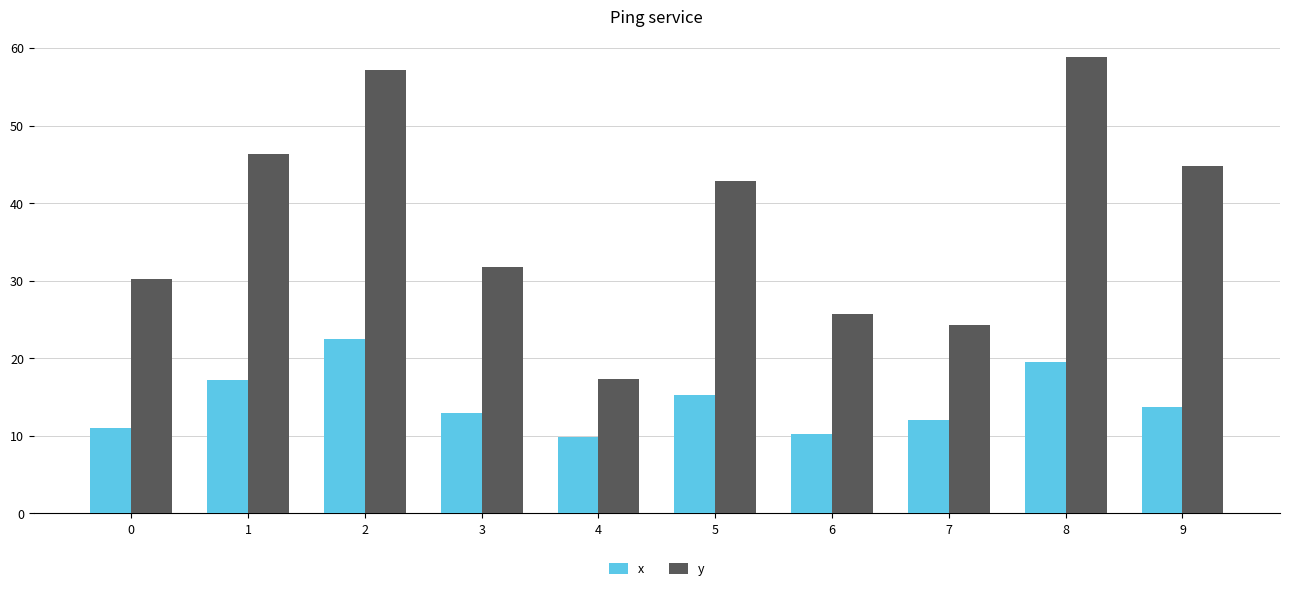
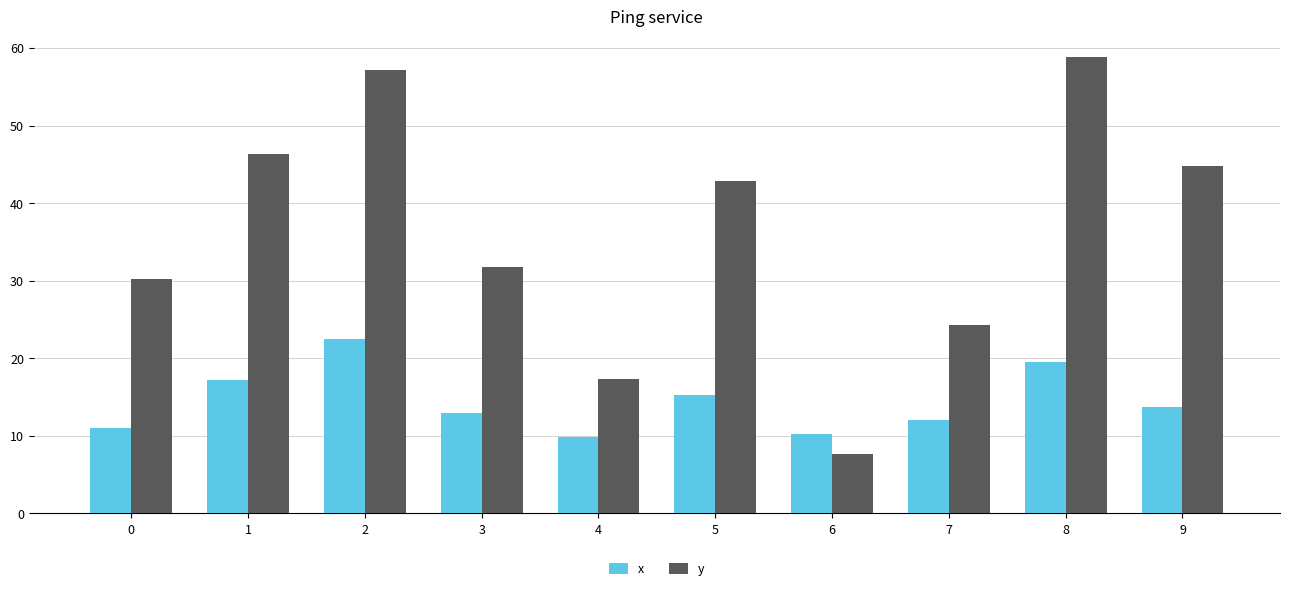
y, 6: 26 -> 8
